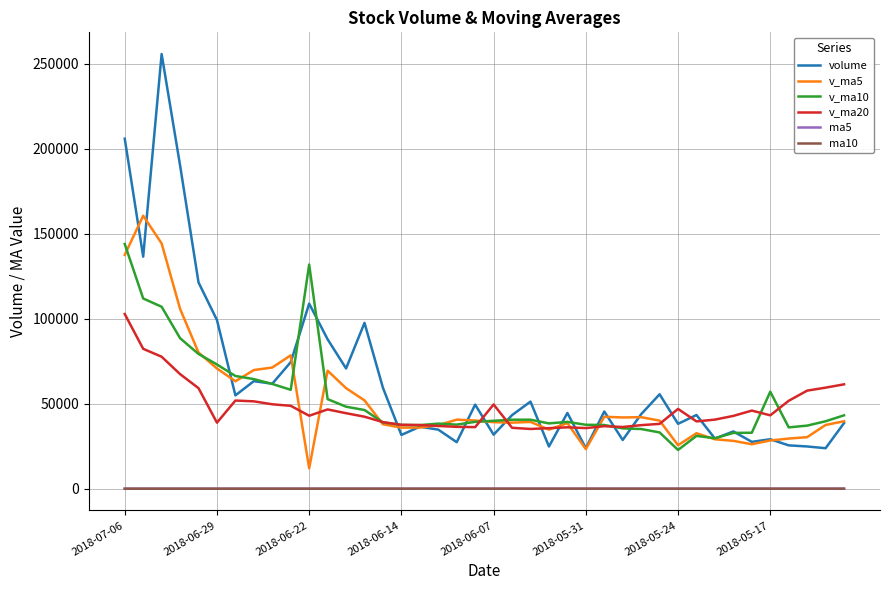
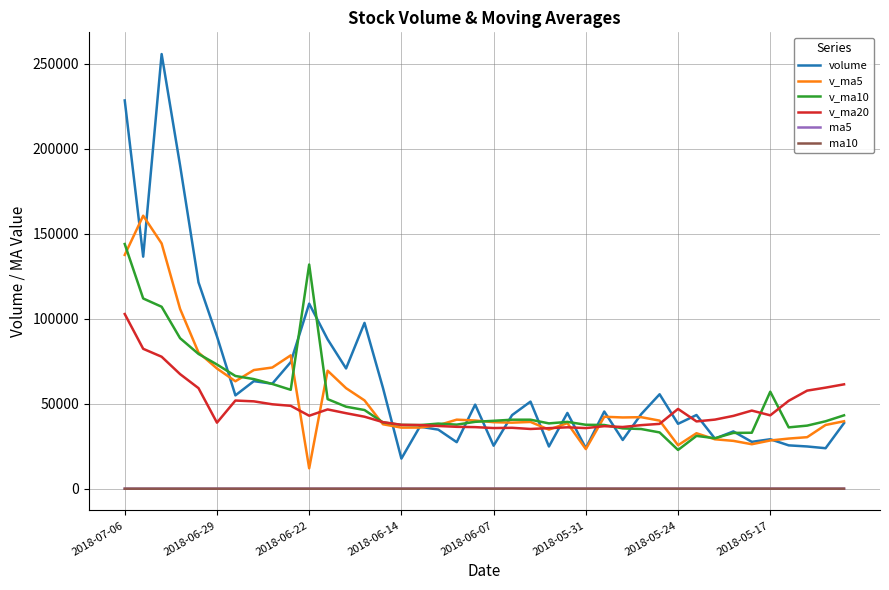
volume, 2018-07-06: 206000 -> 228000
volume, 2018-06-29: 99000 -> 90000
volume, 2018-06-14: 32000 -> 18000
volume, 2018-06-07: 32000 -> 25000
v_ma20, 2018-06-07: 50000 -> 36000
